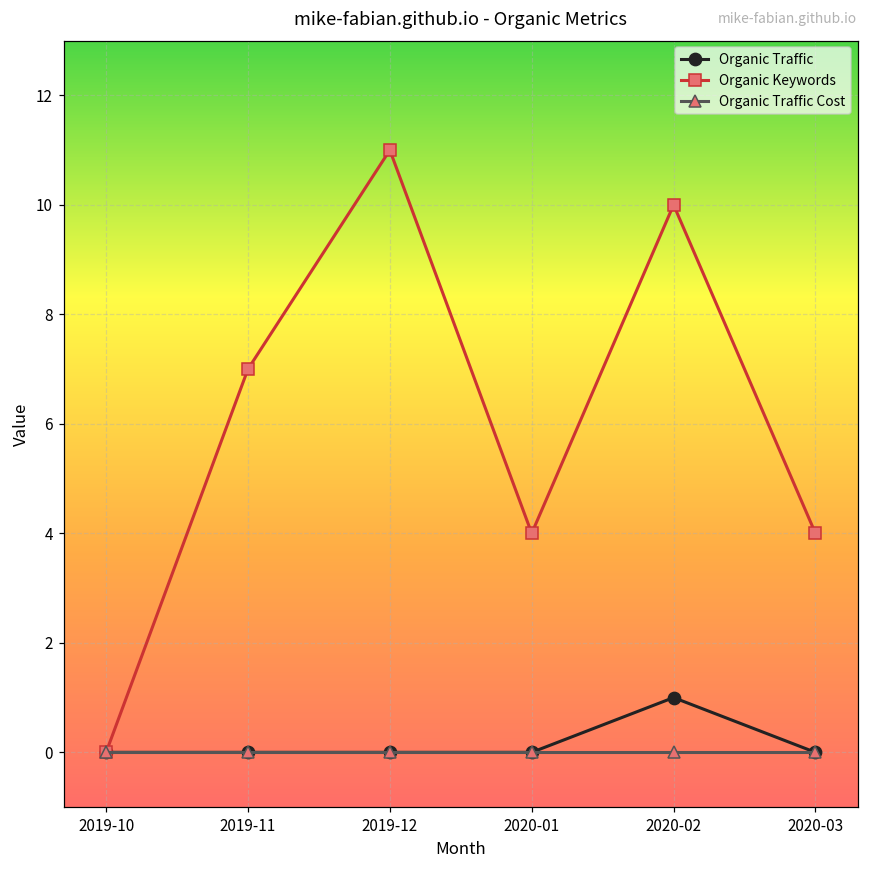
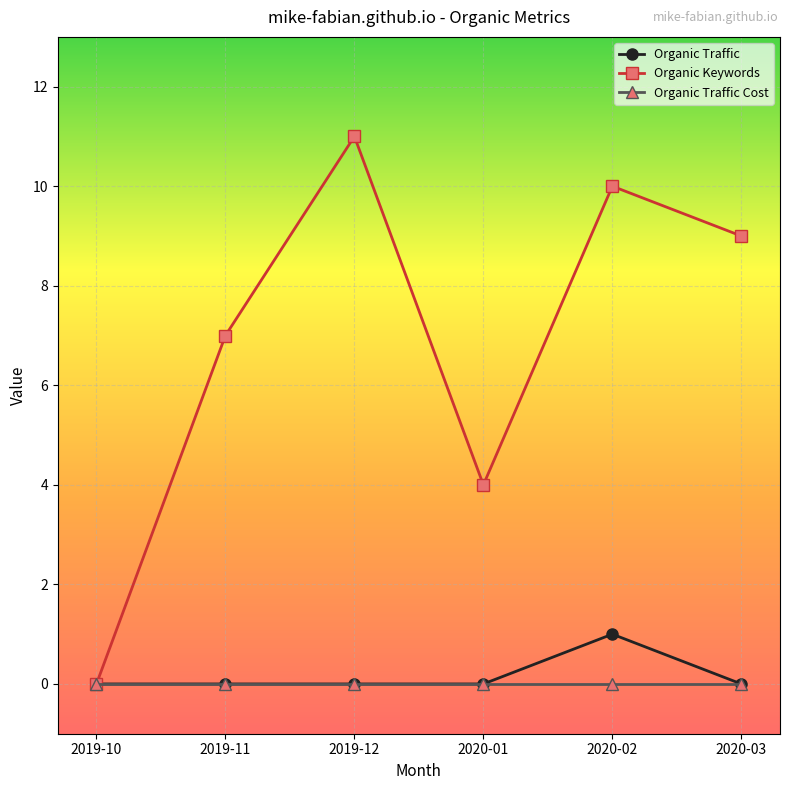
Organic Keywords, 2020-03: 4 -> 9
